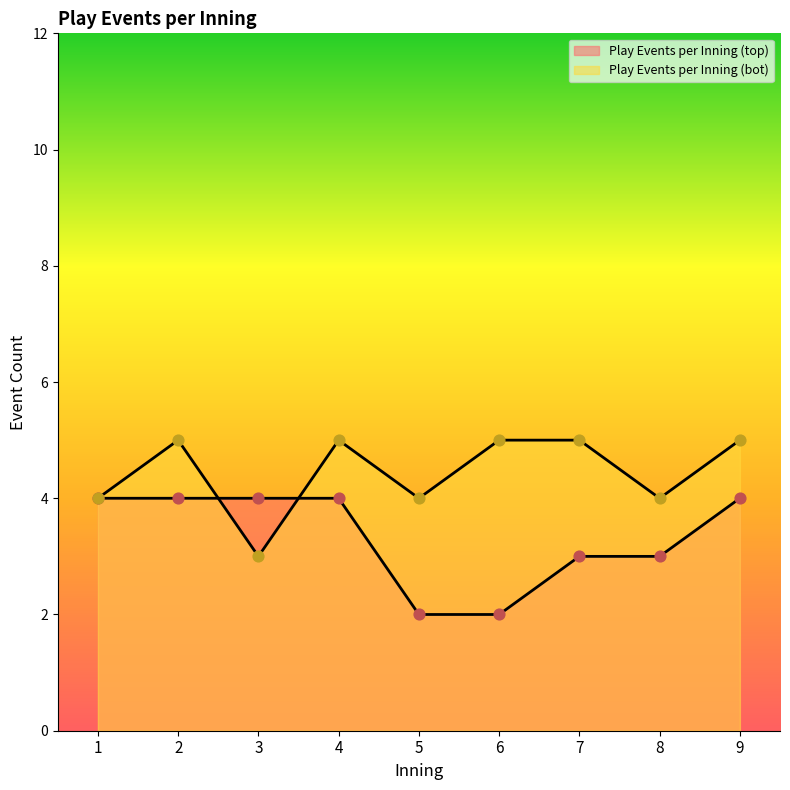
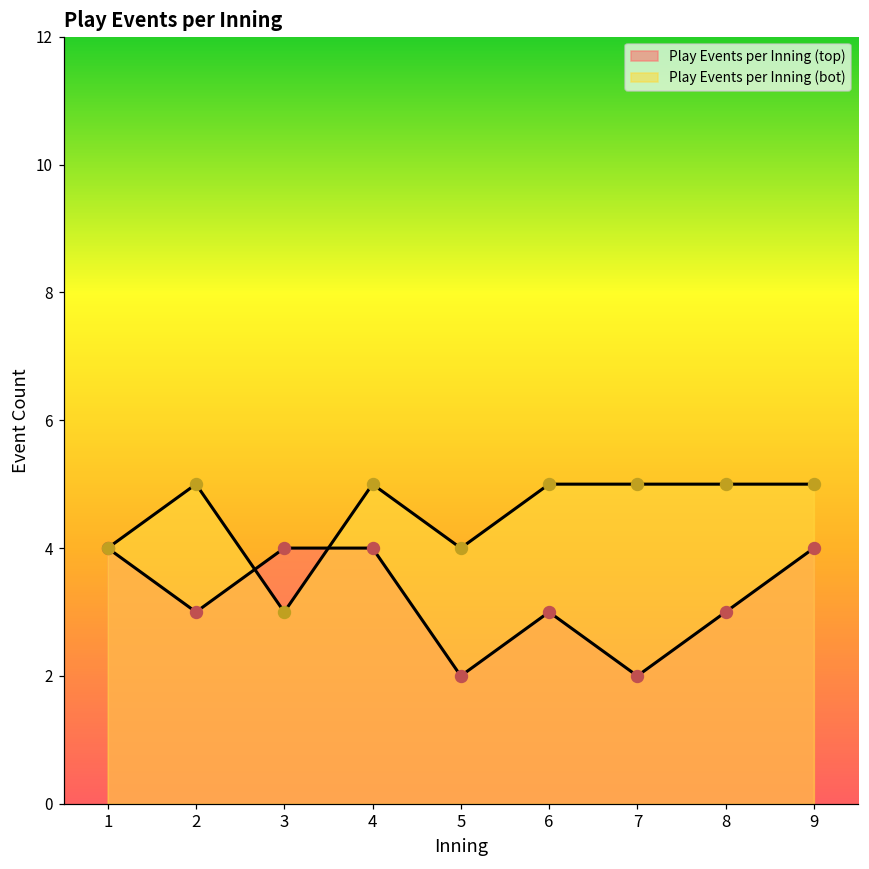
Play Events per Inning (top), 2: 4 -> 3
Play Events per Inning (top), 6: 2 -> 3
Play Events per Inning (top), 7: 3 -> 2
Play Events per Inning (bot), 8: 4 -> 5
